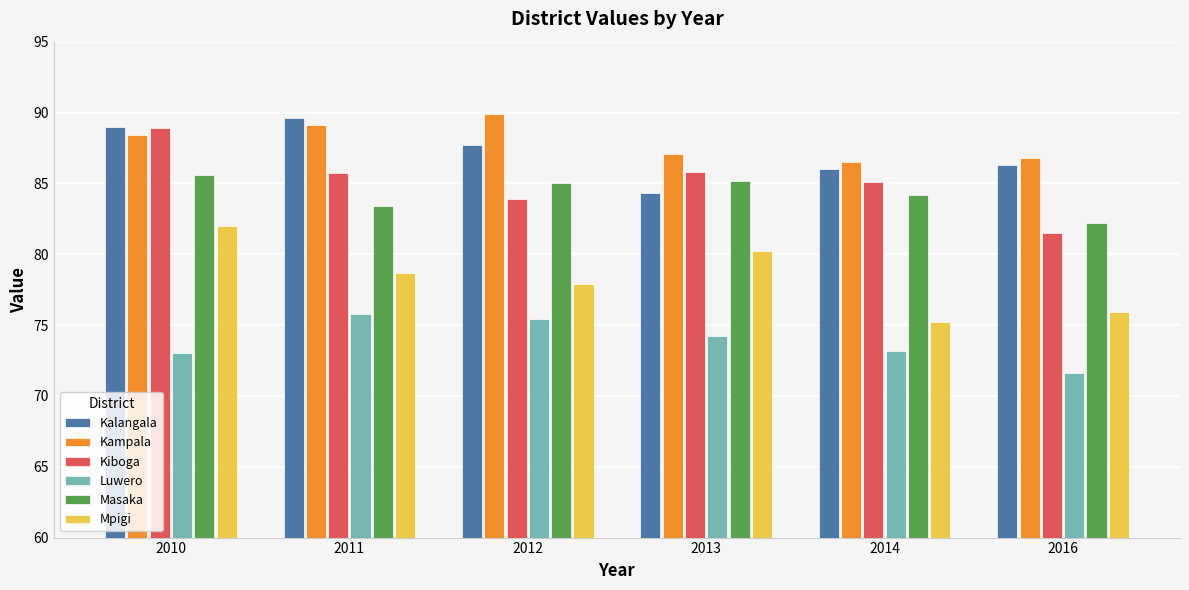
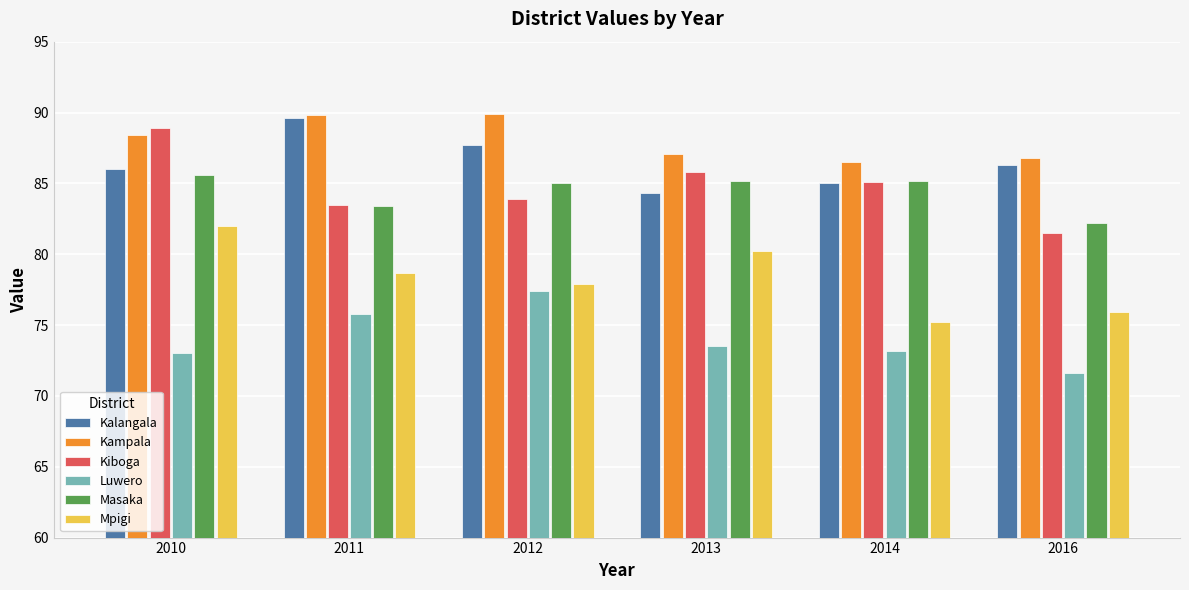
Kalangala, 2010: 89 -> 86
Kampala, 2011: 89.1 -> 89.8
Kiboga, 2011: 85.7 -> 83.5
Luwero, 2012: 75.4 -> 77.4
Luwero, 2013: 74.2 -> 73.5
Kalangala, 2014: 86 -> 85
Masaka, 2014: 84.2 -> 85.2
